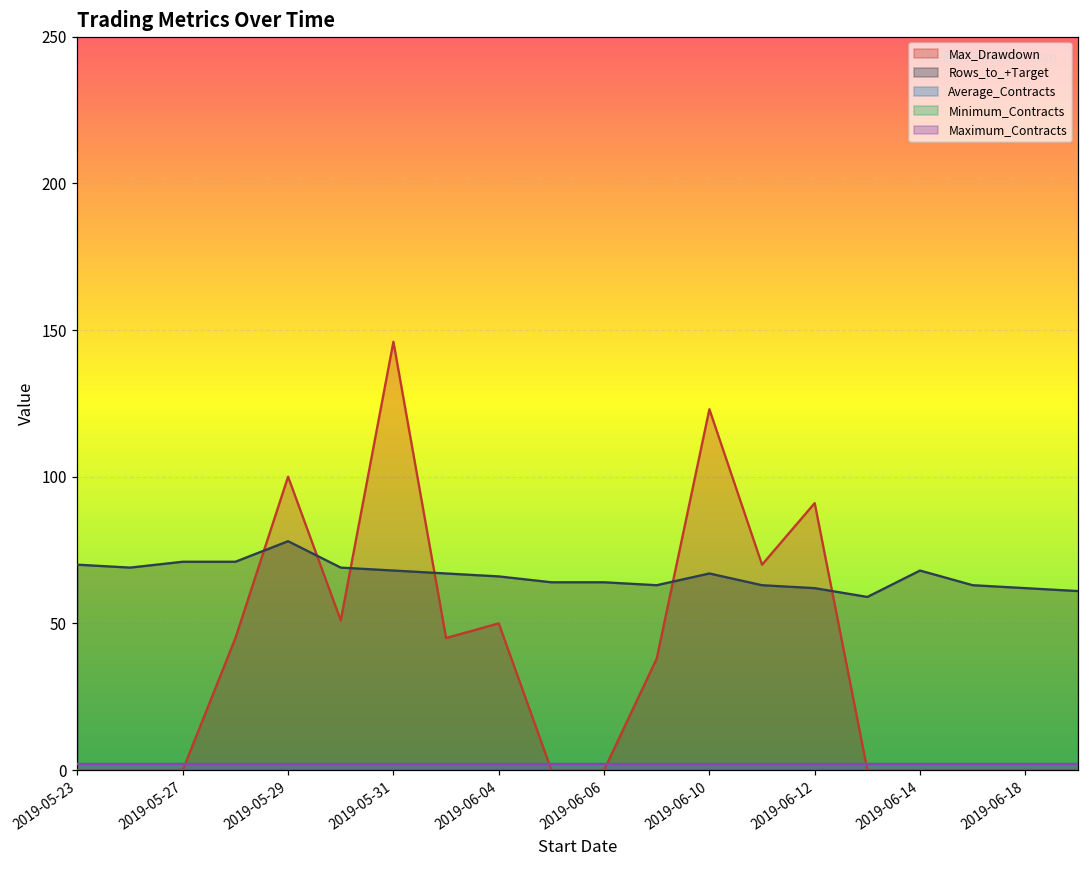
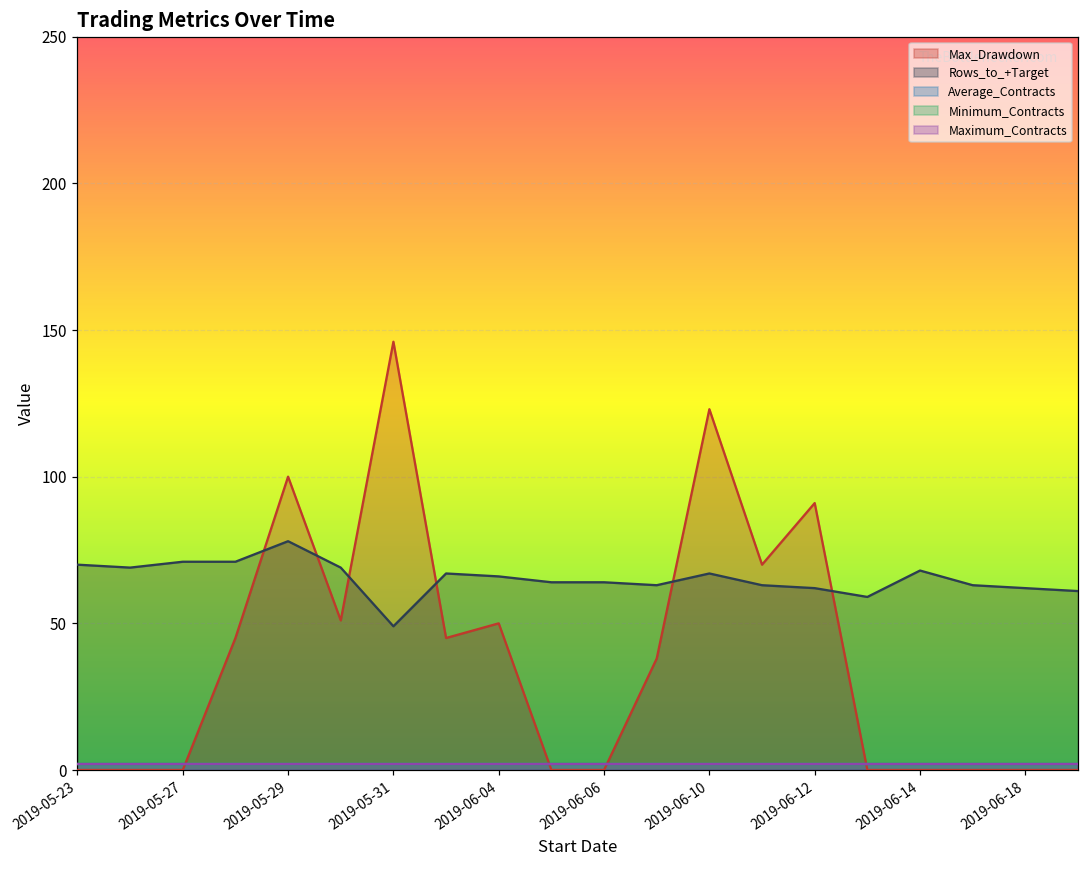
Rows_to_+Target, 2019-05-31: 68 -> 49
